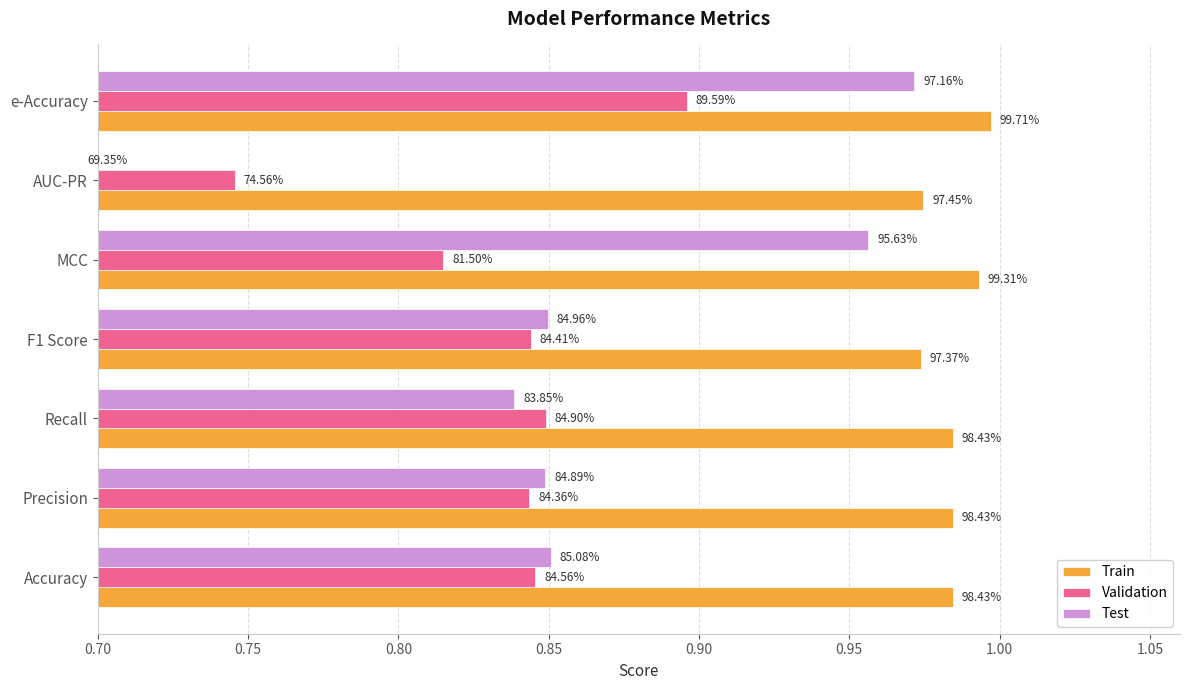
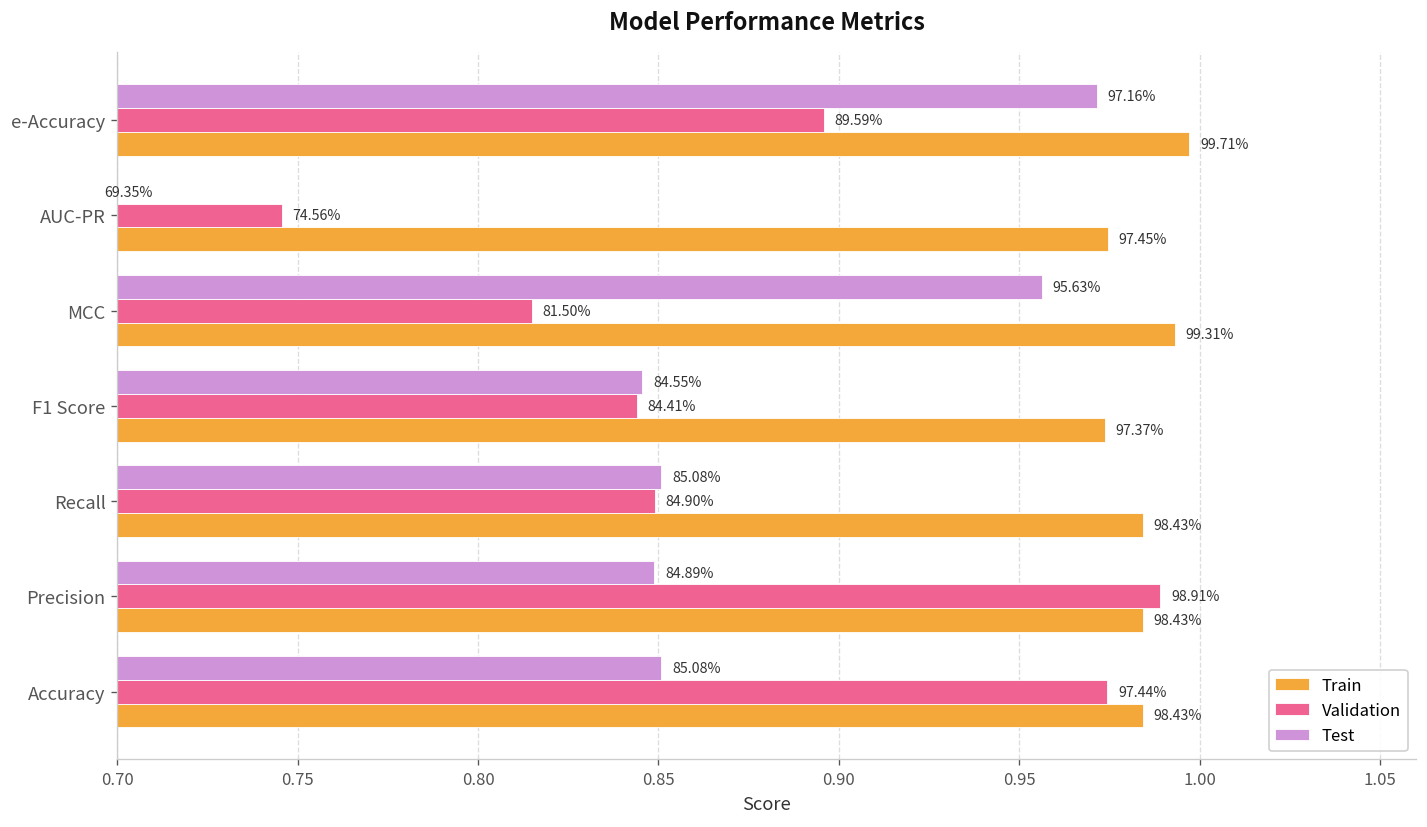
Test, F1 Score: 84.96% -> 84.55%
Test, Recall: 83.85% -> 85.08%
Validation, Precision: 84.36% -> 98.91%
Validation, Accuracy: 84.56% -> 97.44%
